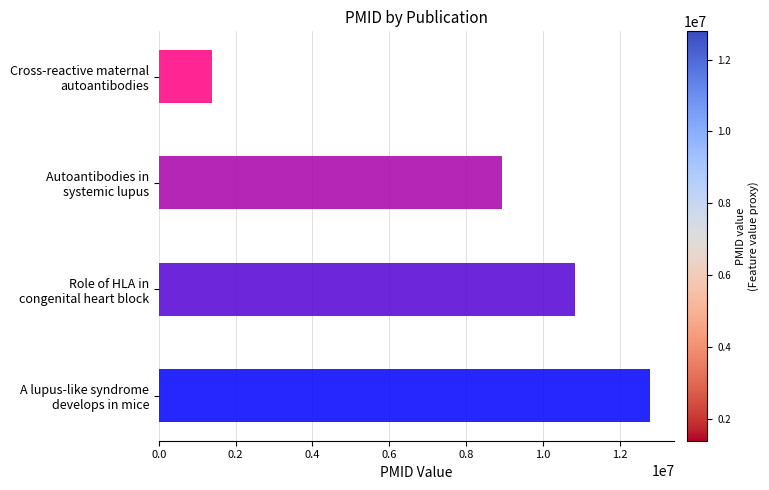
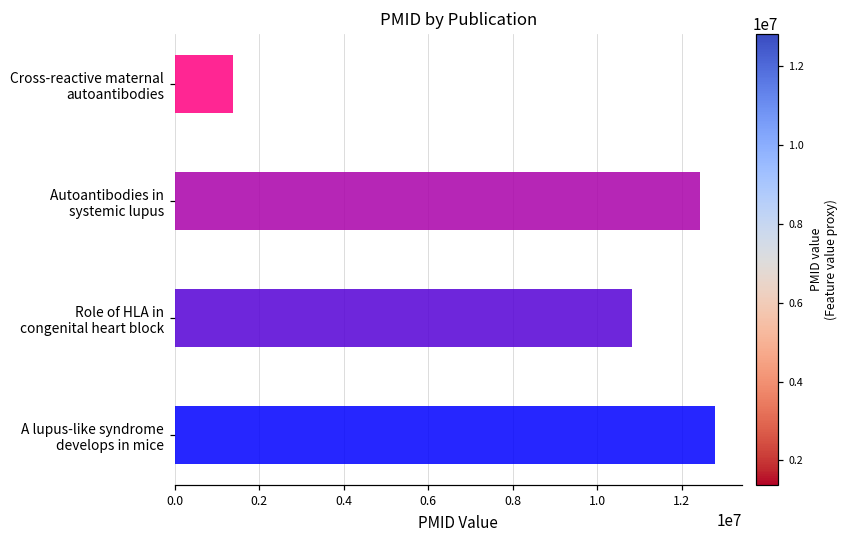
Autoantibodies in systemic lupus: 8900000 -> 12400000
